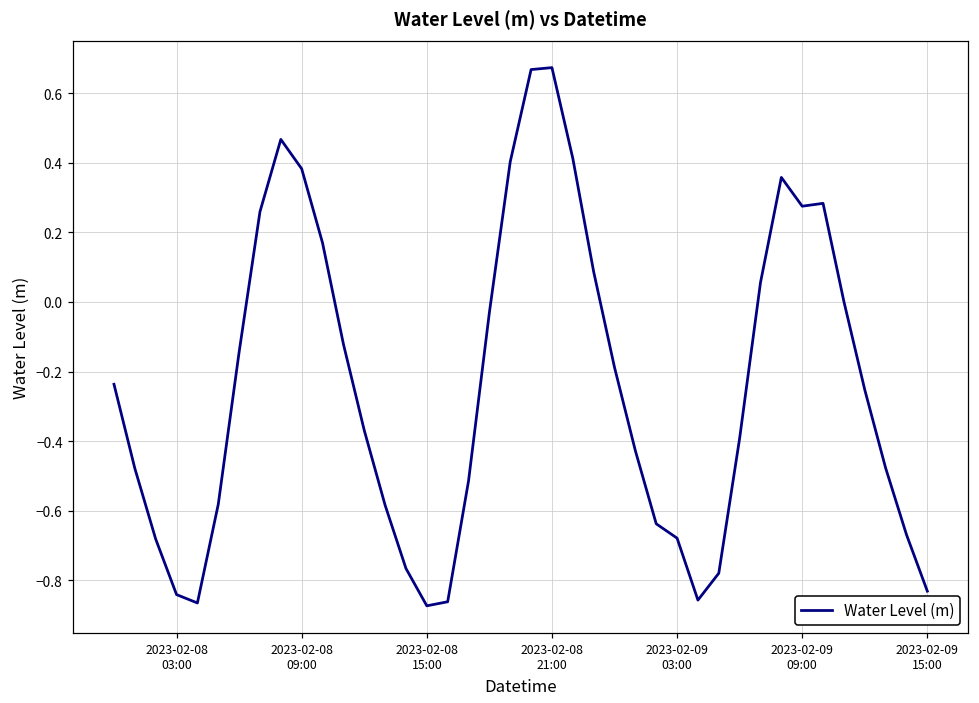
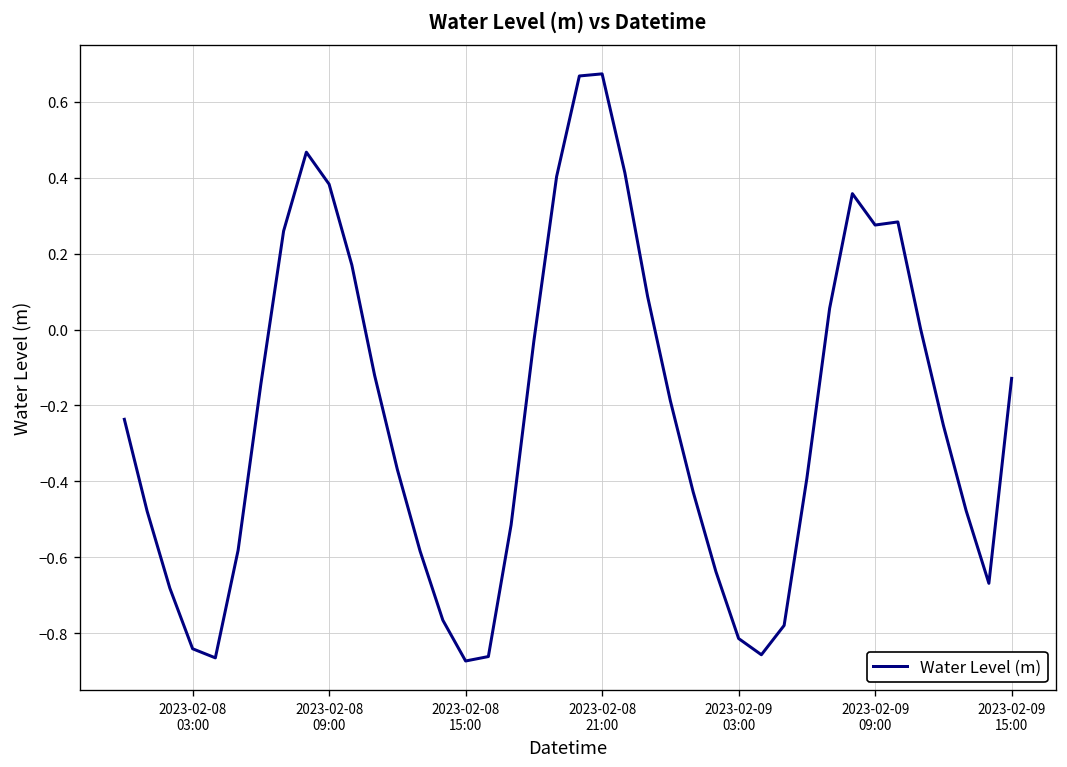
2023-02-09 03:00: -0.68 -> -0.81
2023-02-09 15:00: -0.83 -> -0.13
